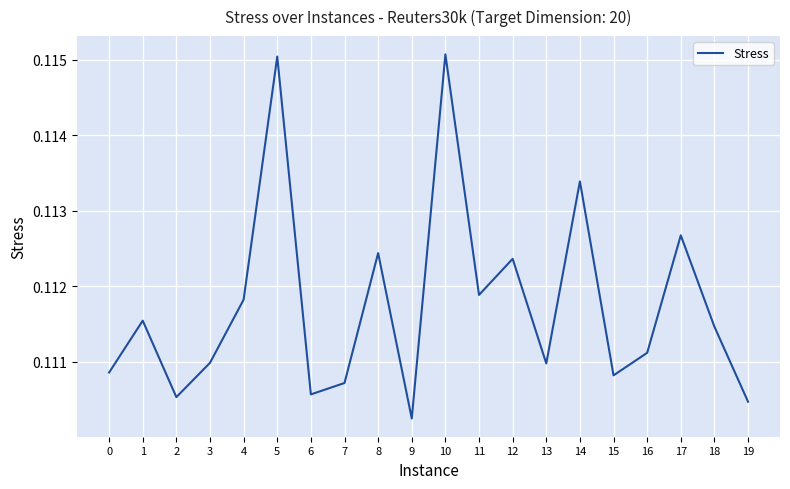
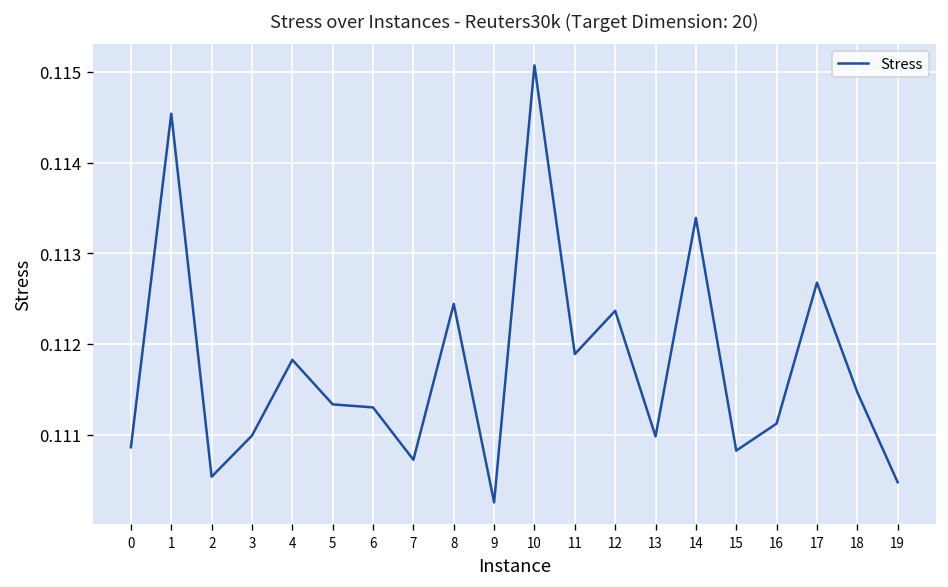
1: 0.1115 -> 0.1145
5: 0.1150 -> 0.1113
6: 0.1106 -> 0.1113
